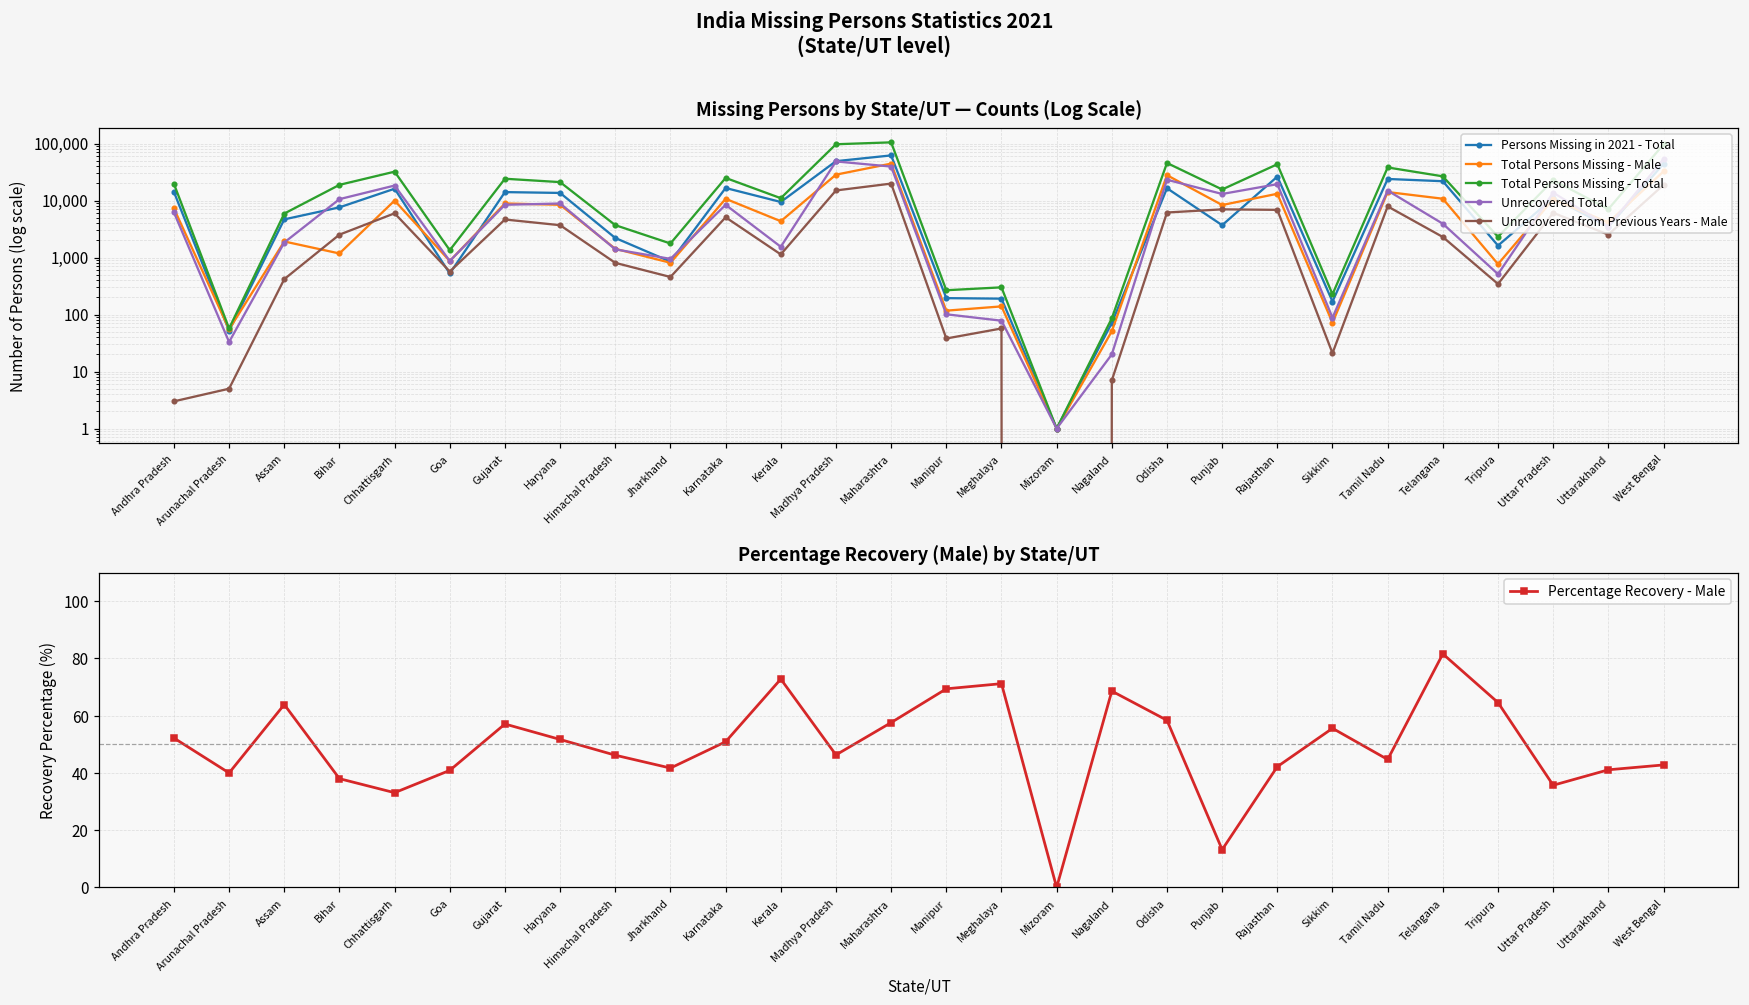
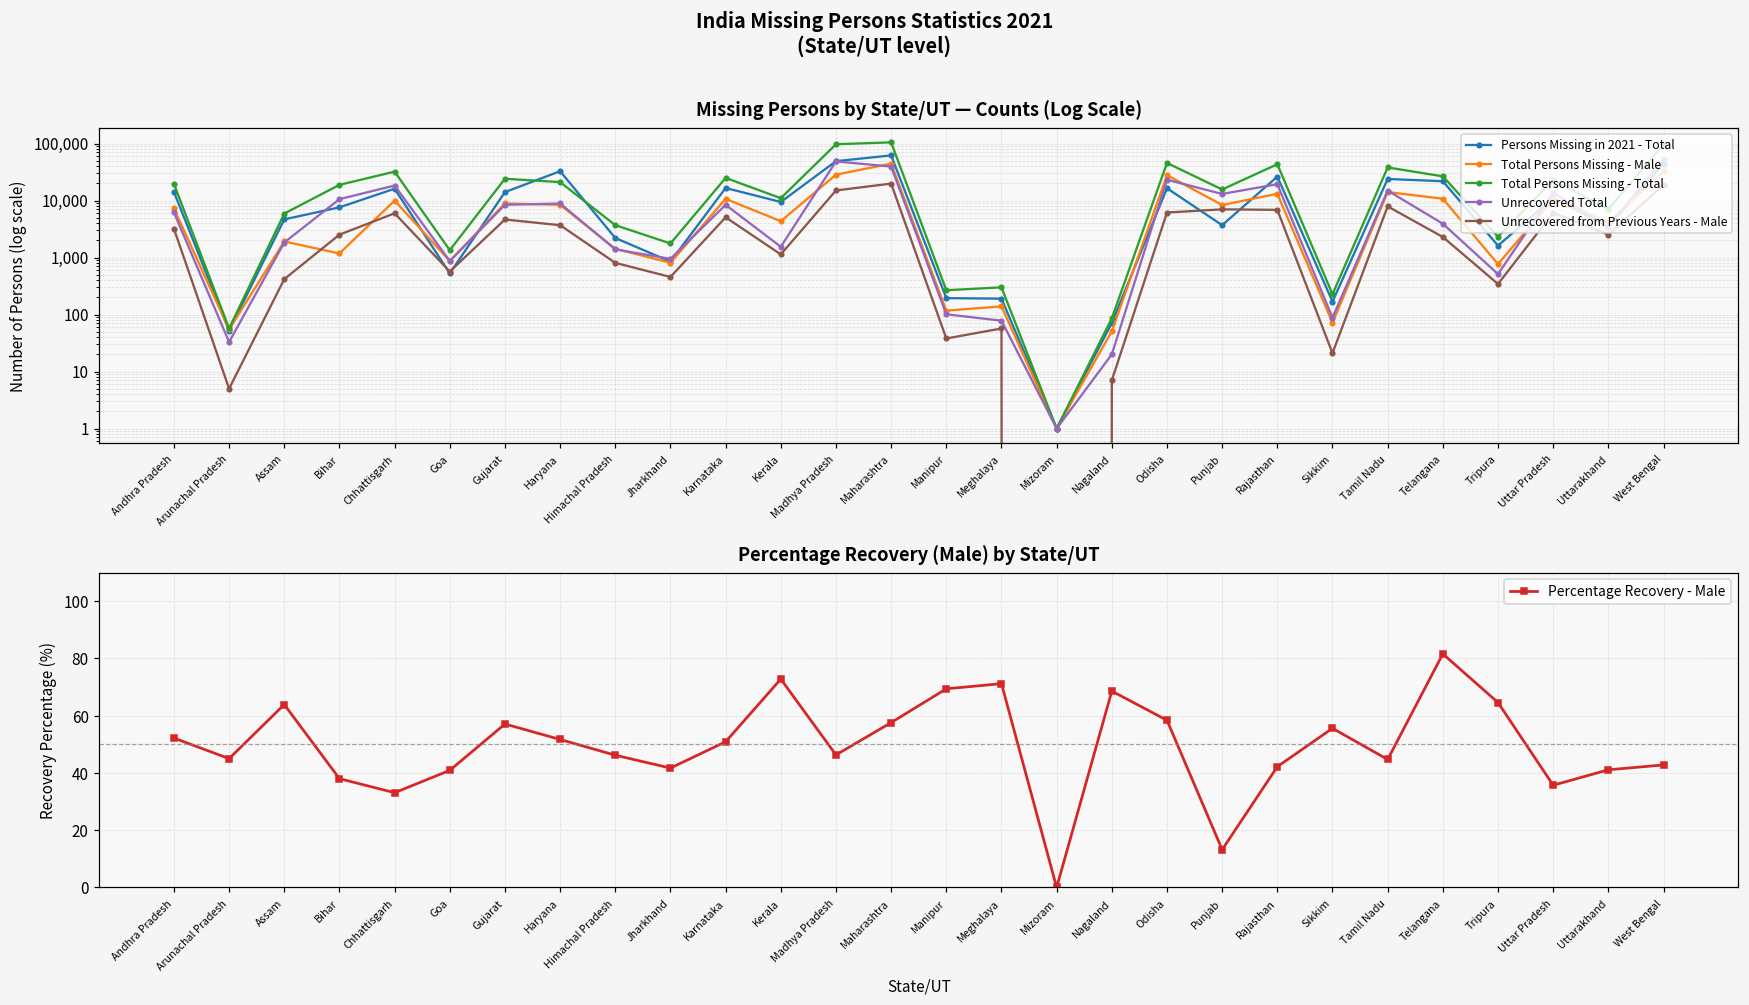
Missing Persons by State/UT — Counts (Log Scale), Unrecovered from Previous Years - Male, Andhra Pradesh: 3 -> 3,000
Missing Persons by State/UT — Counts (Log Scale), Persons Missing in 2021 - Total, Haryana: 14,000 -> 30,000
Percentage Recovery (Male) by State/UT, Arunachal Pradesh: 40 -> 45
